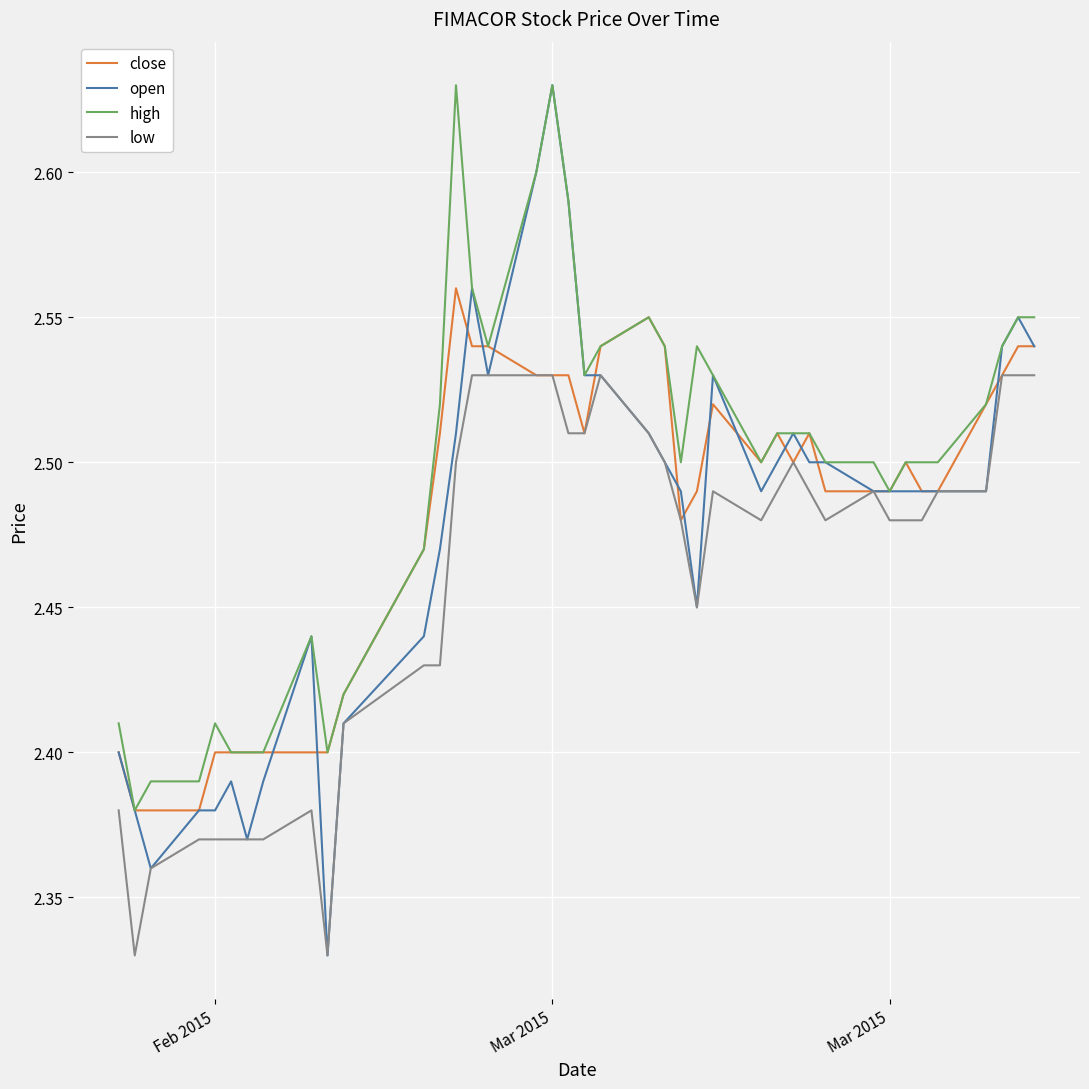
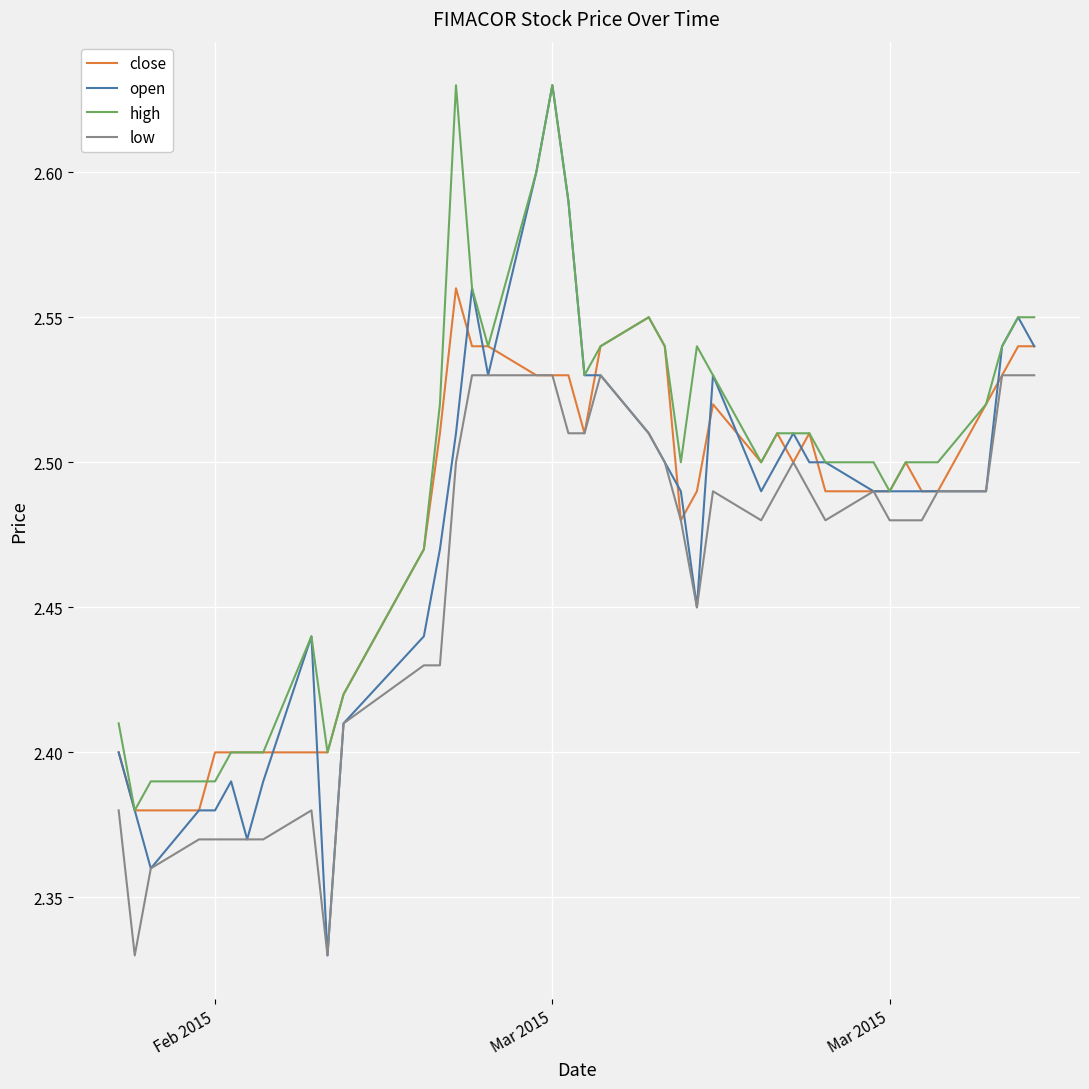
high, Feb 2015: 2.41 -> 2.39
